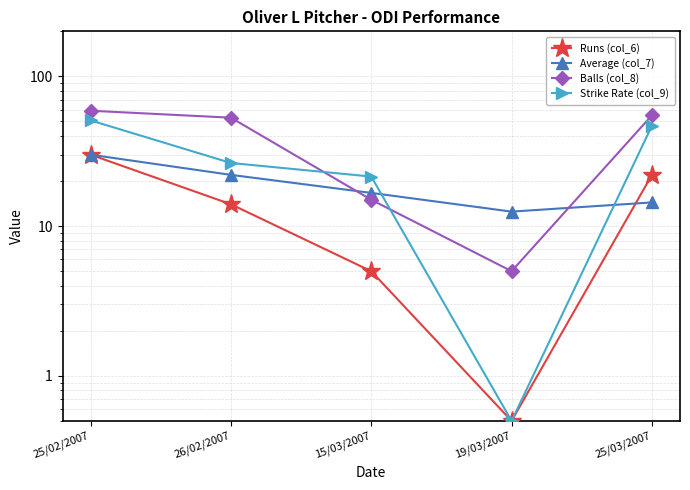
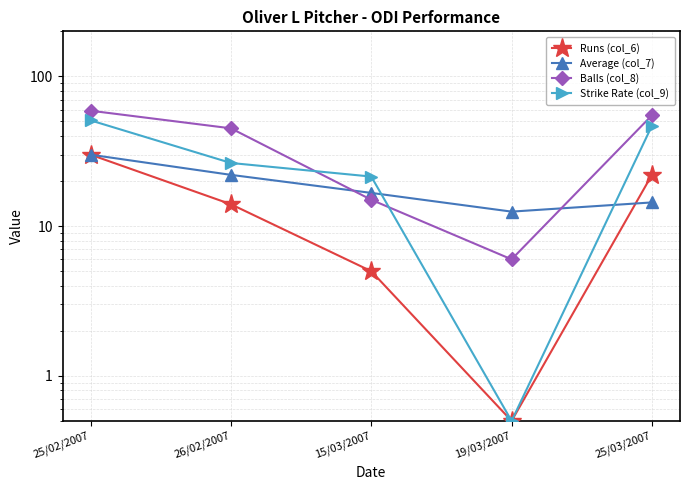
Balls (col_8), 26/02/2007: 53 -> 45
Balls (col_8), 19/03/2007: 5 -> 6
